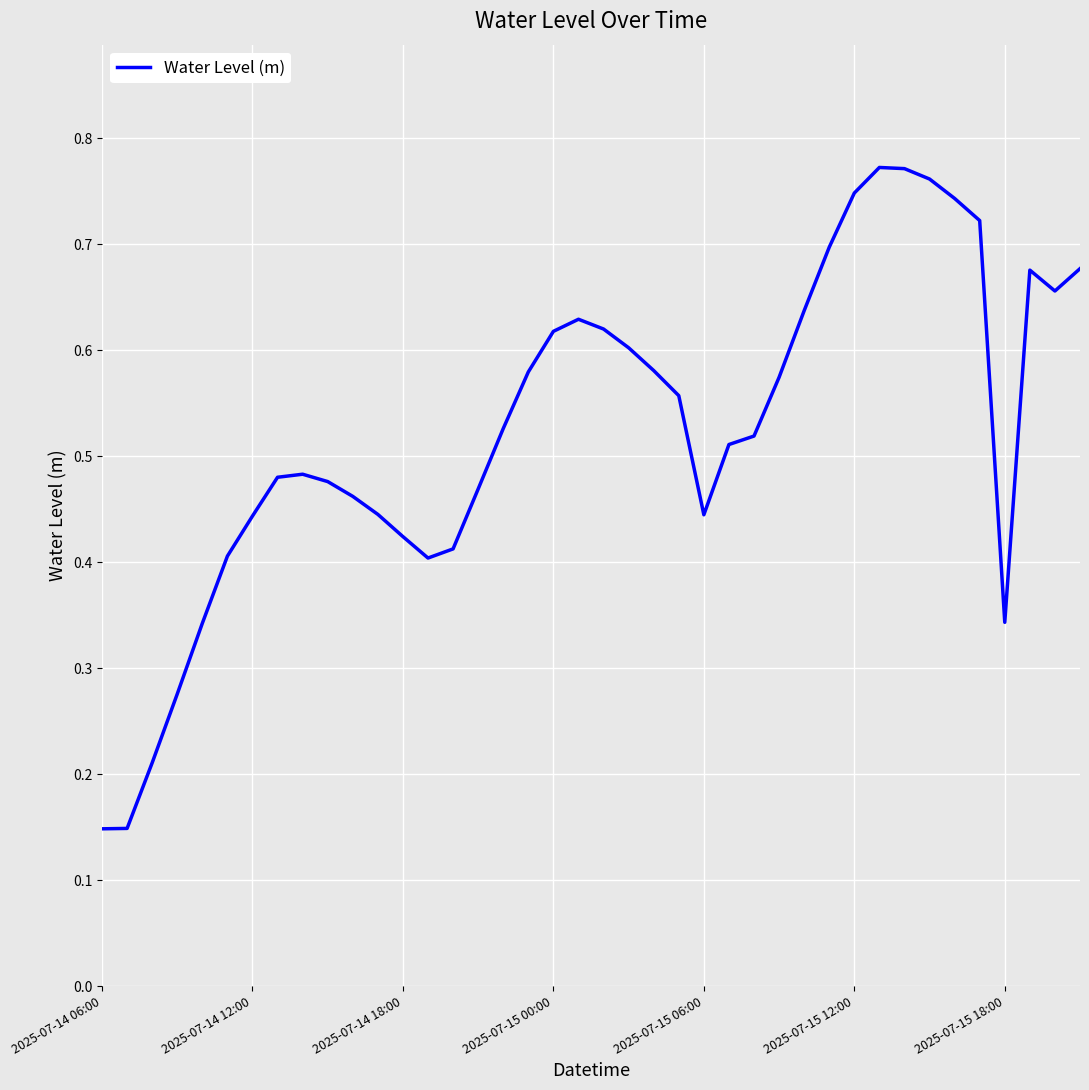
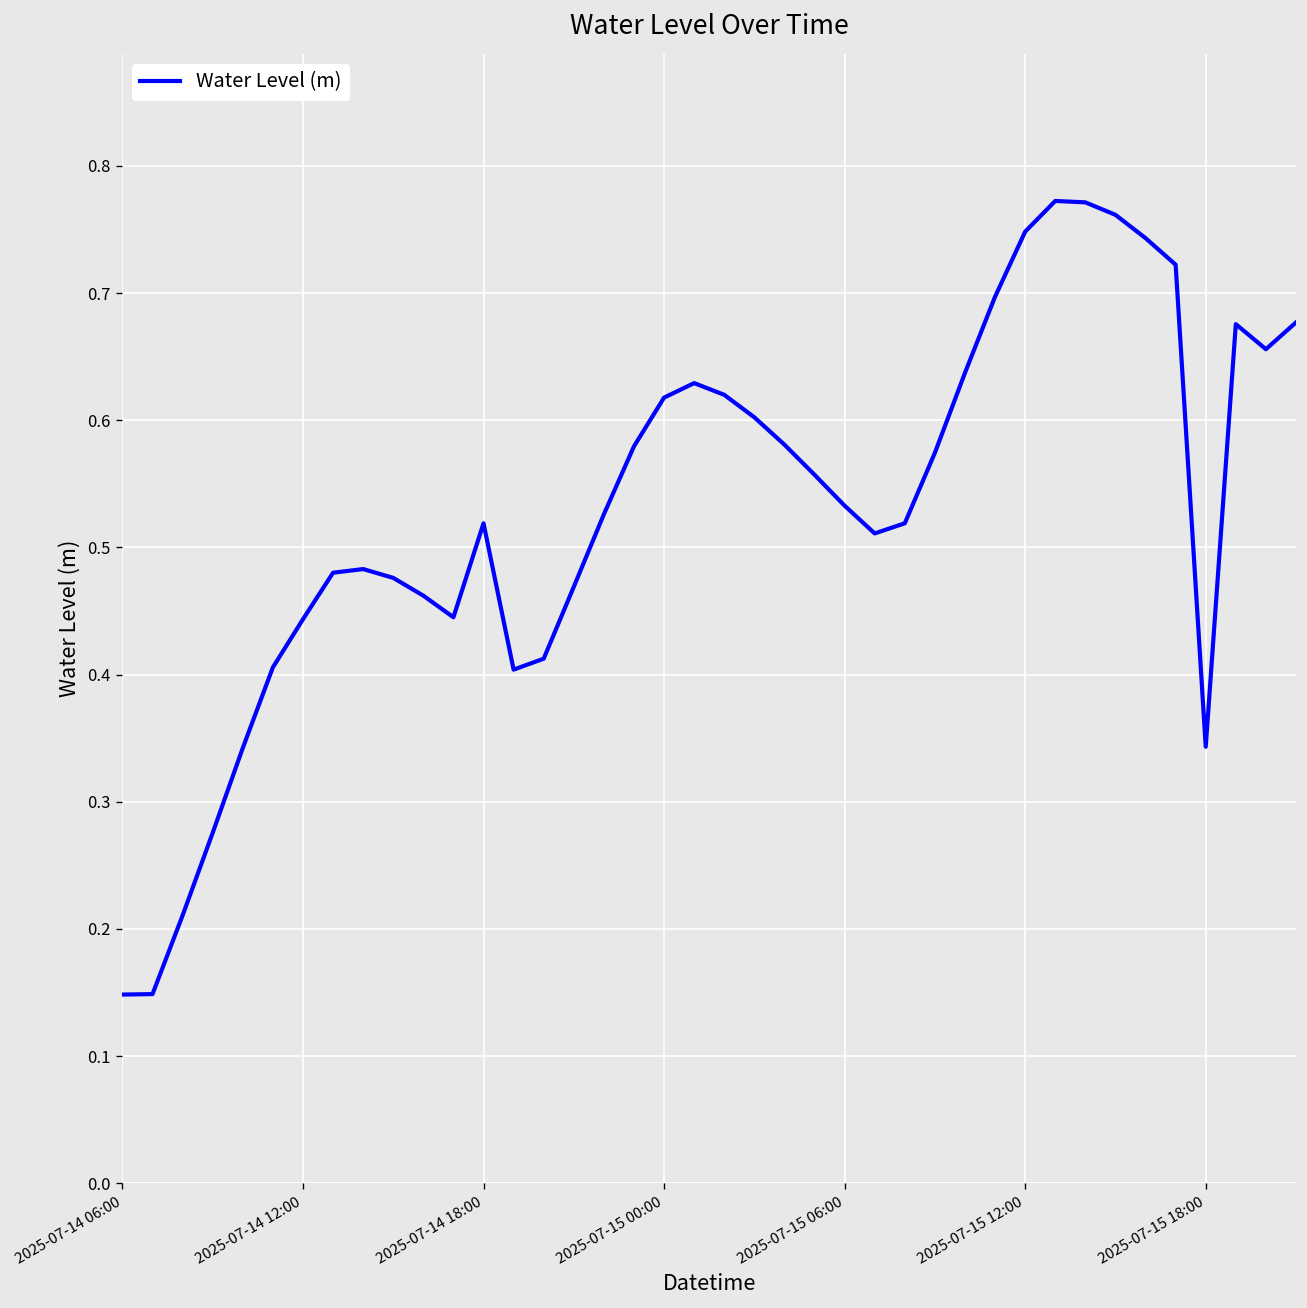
2025-07-14 18:00: 0.424 -> 0.519
2025-07-15 06:00: 0.445 -> 0.533
